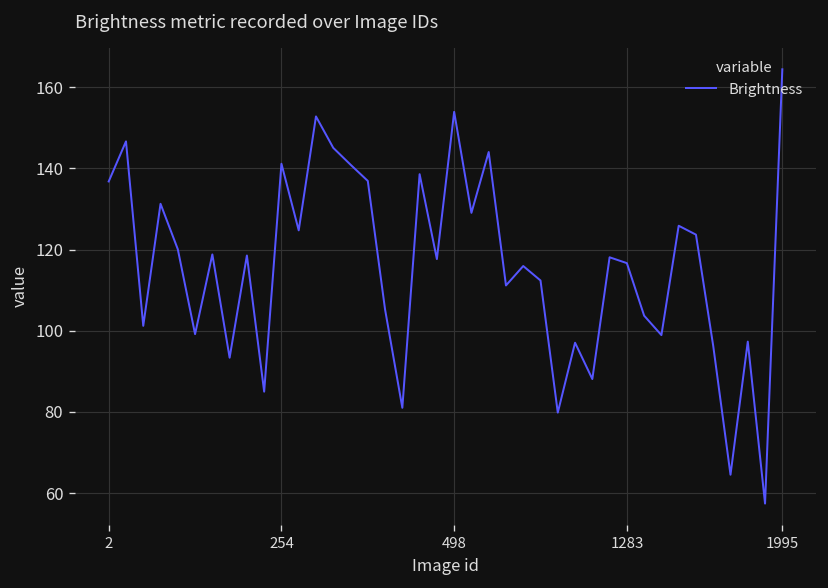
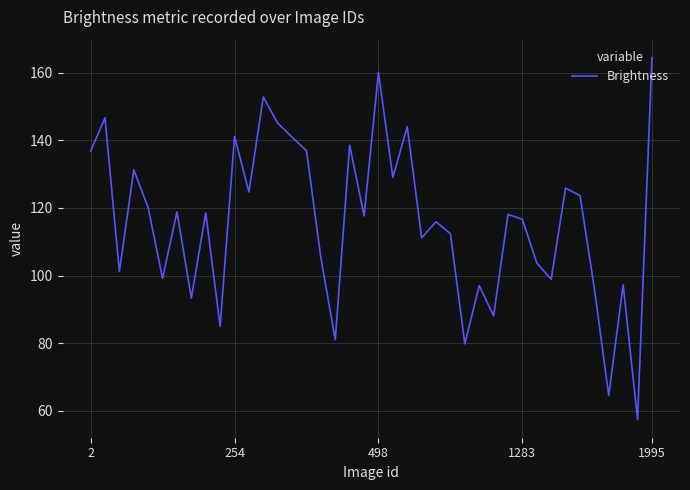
498: 154 -> 160
